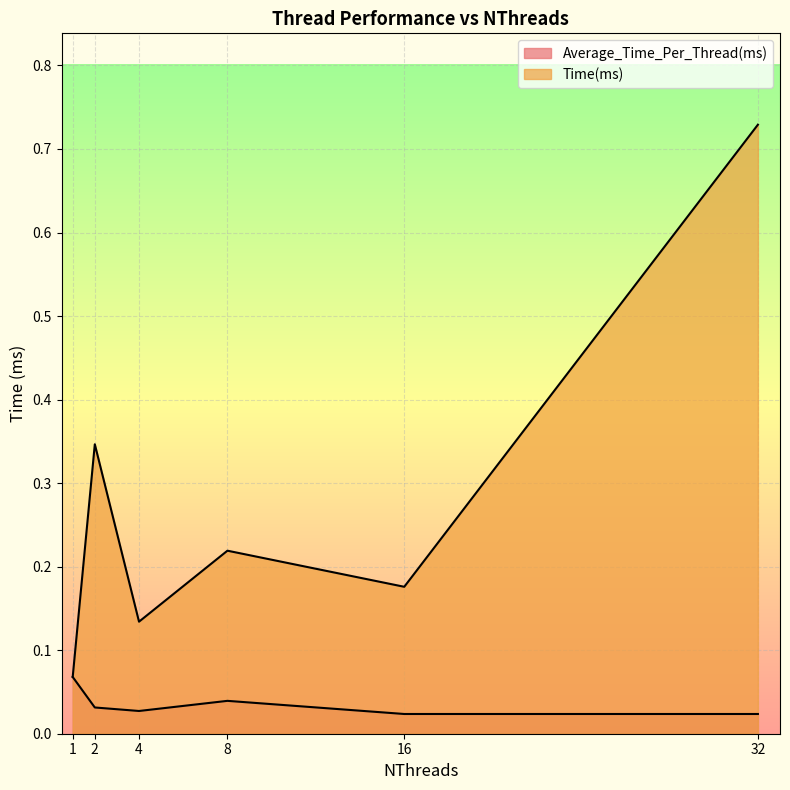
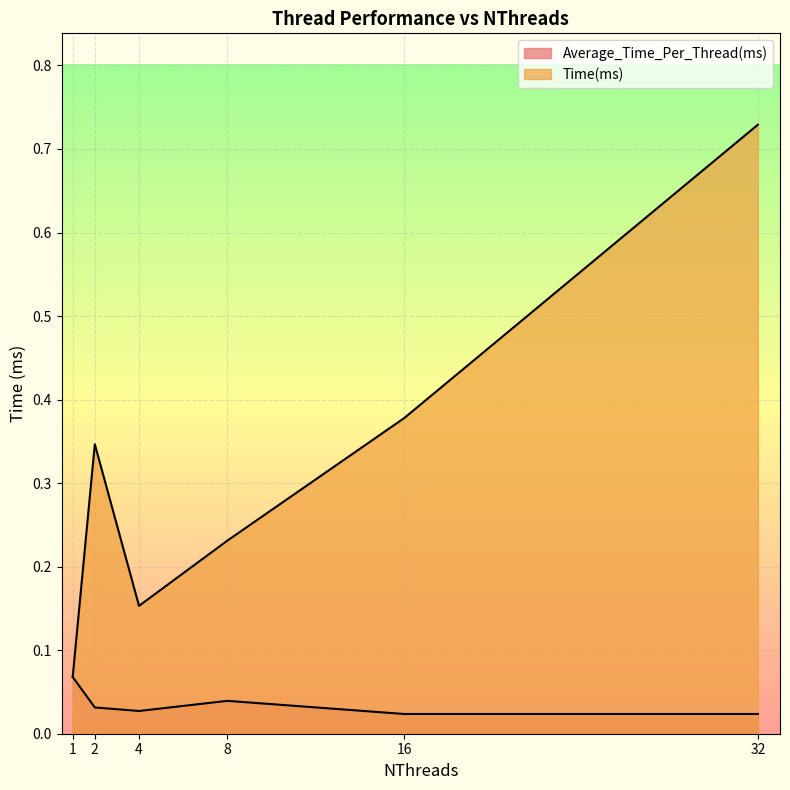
Time(ms), 4: 0.13 -> 0.15
Time(ms), 8: 0.22 -> 0.23
Time(ms), 16: 0.18 -> 0.38
